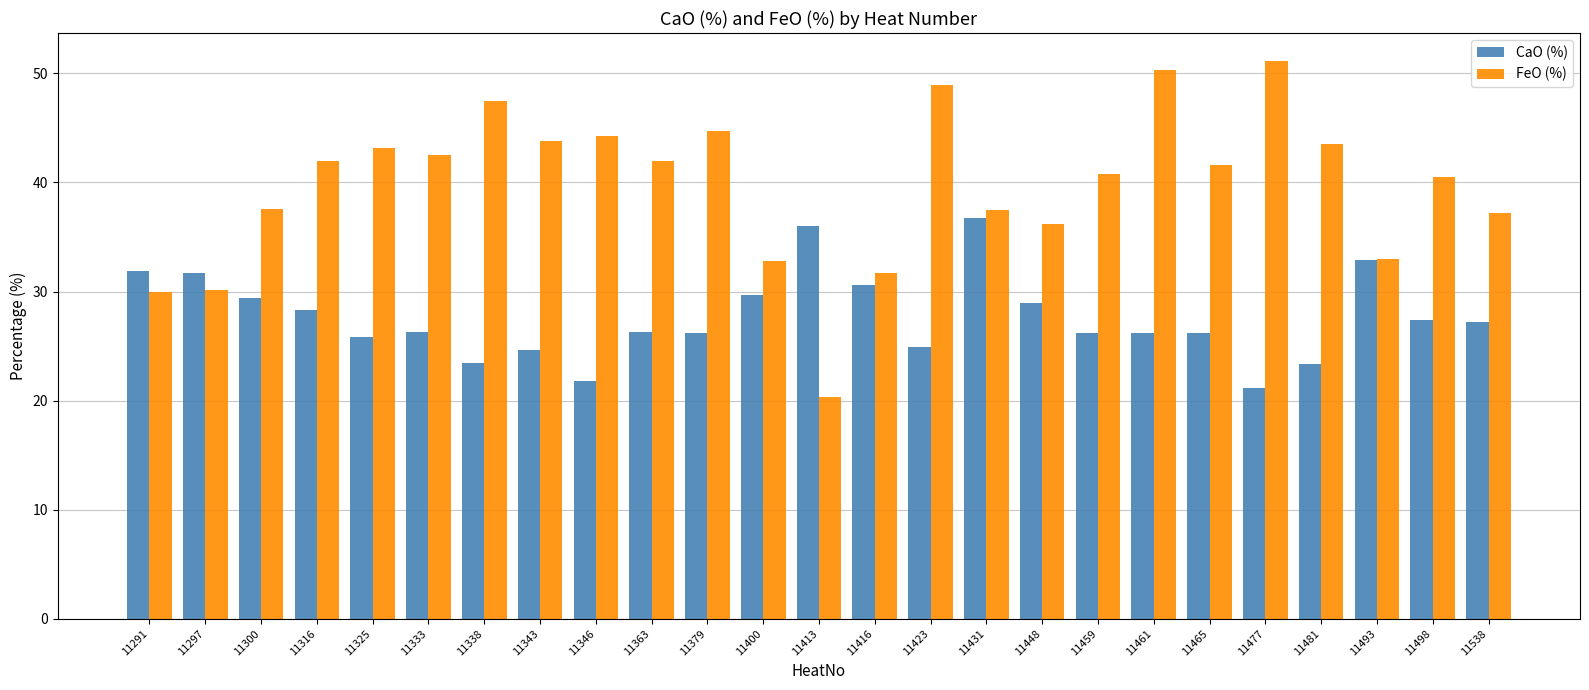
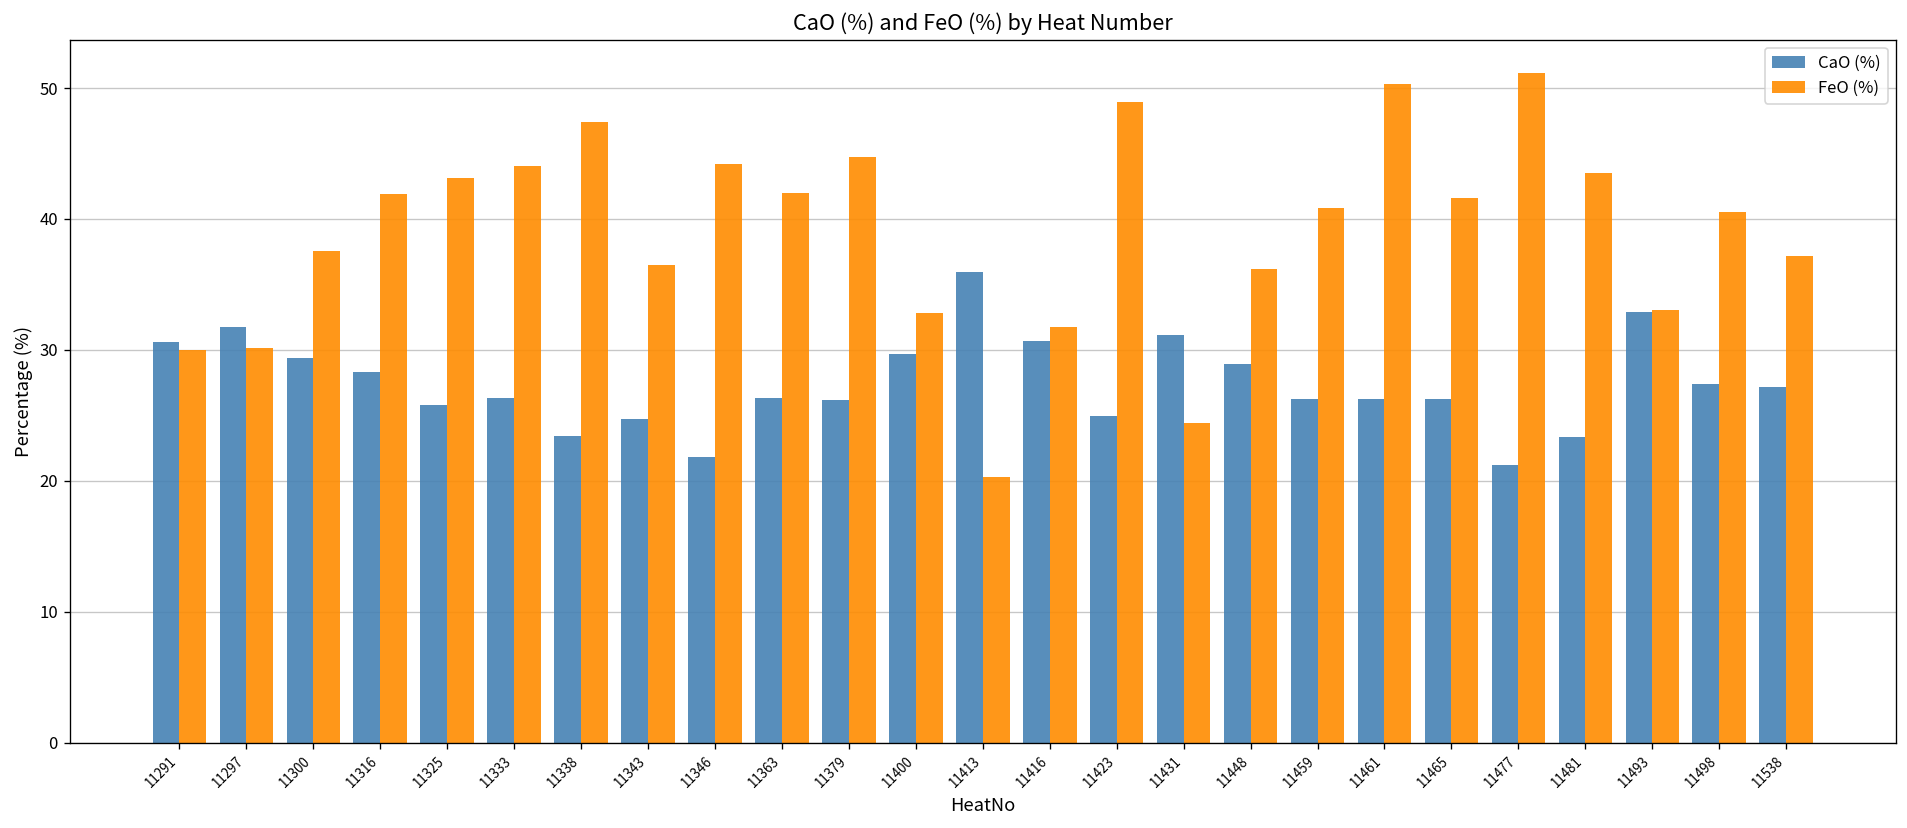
CaO (%), 11291: 31.9 -> 30.6
FeO (%), 11333: 42.6 -> 44.1
FeO (%), 11343: 43.8 -> 36.5
CaO (%), 11431: 36.8 -> 31.1
FeO (%), 11431: 37.5 -> 24.4
